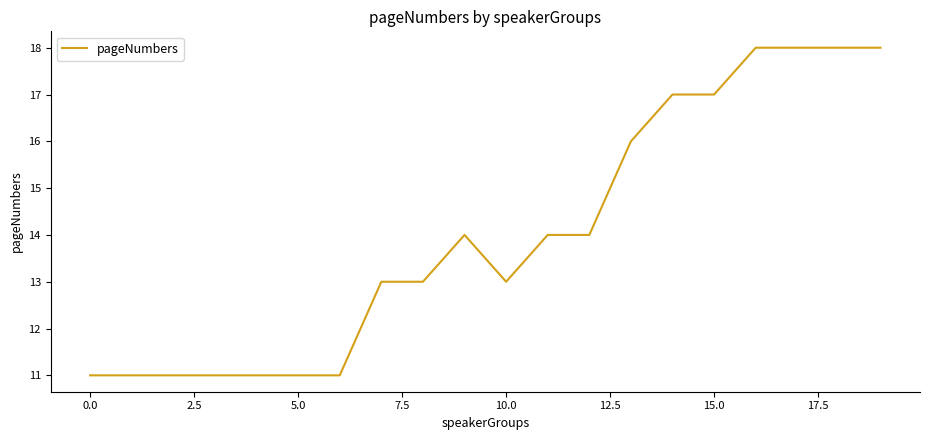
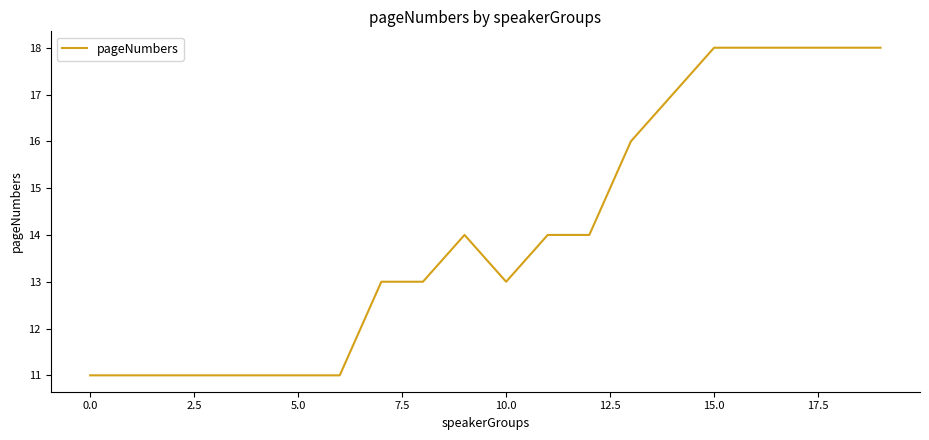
15.0: 17 -> 18
